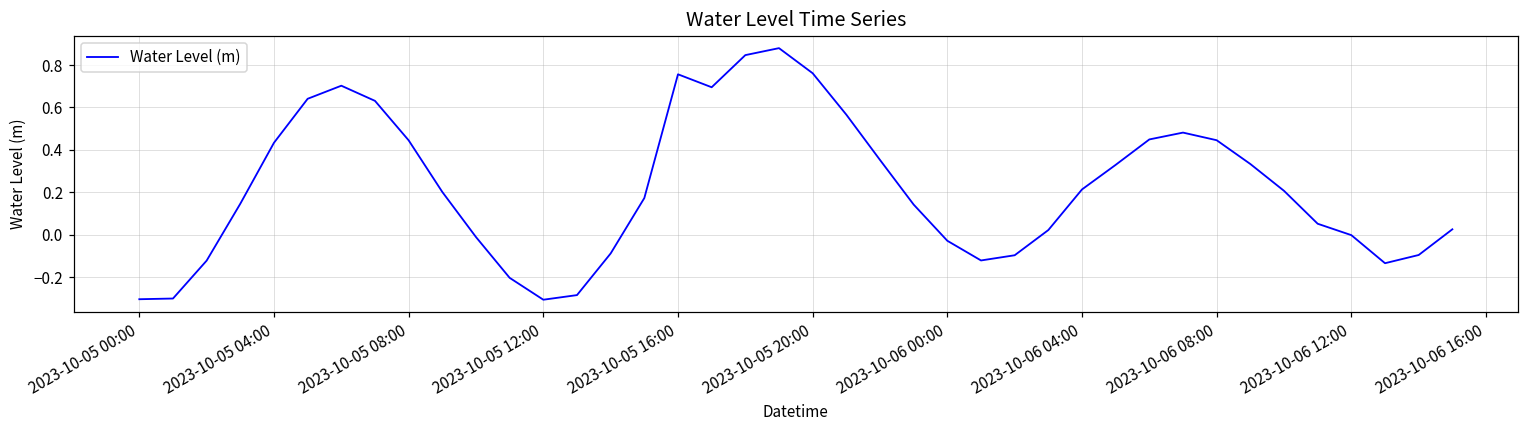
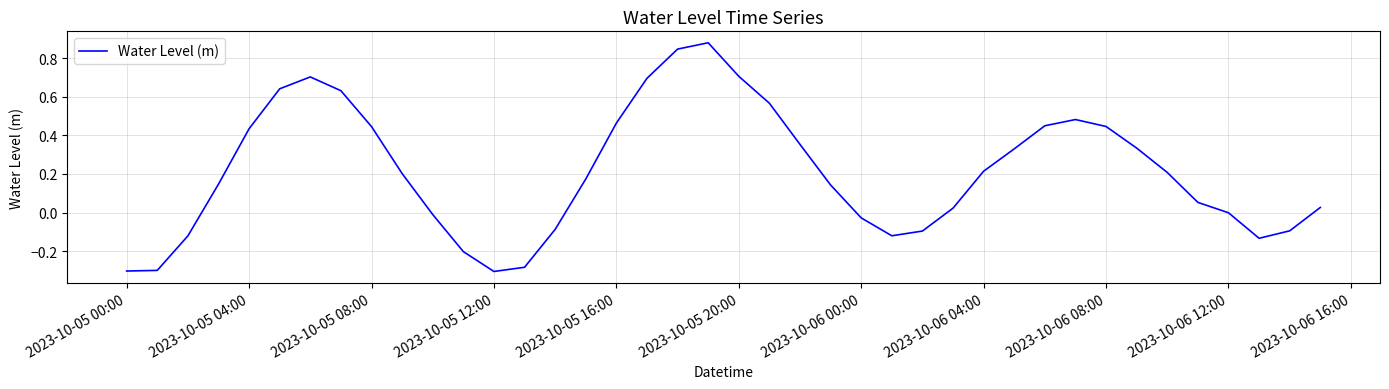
2023-10-05 16:00: 0.76 -> 0.46
2023-10-05 20:00: 0.76 -> 0.71
